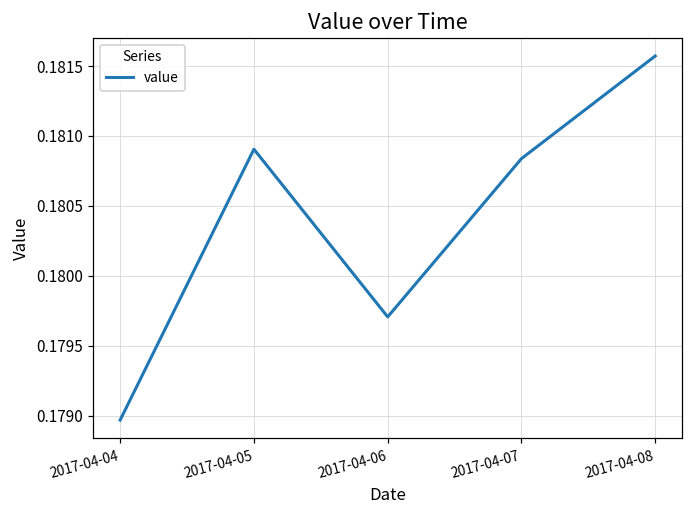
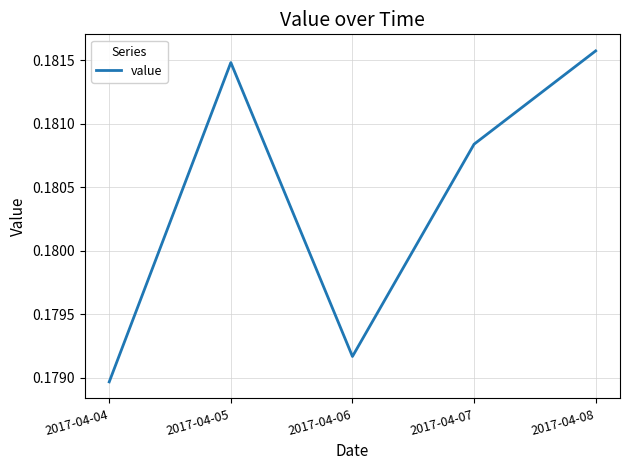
2017-04-05: 0.18091 -> 0.18148
2017-04-06: 0.17971 -> 0.17917
